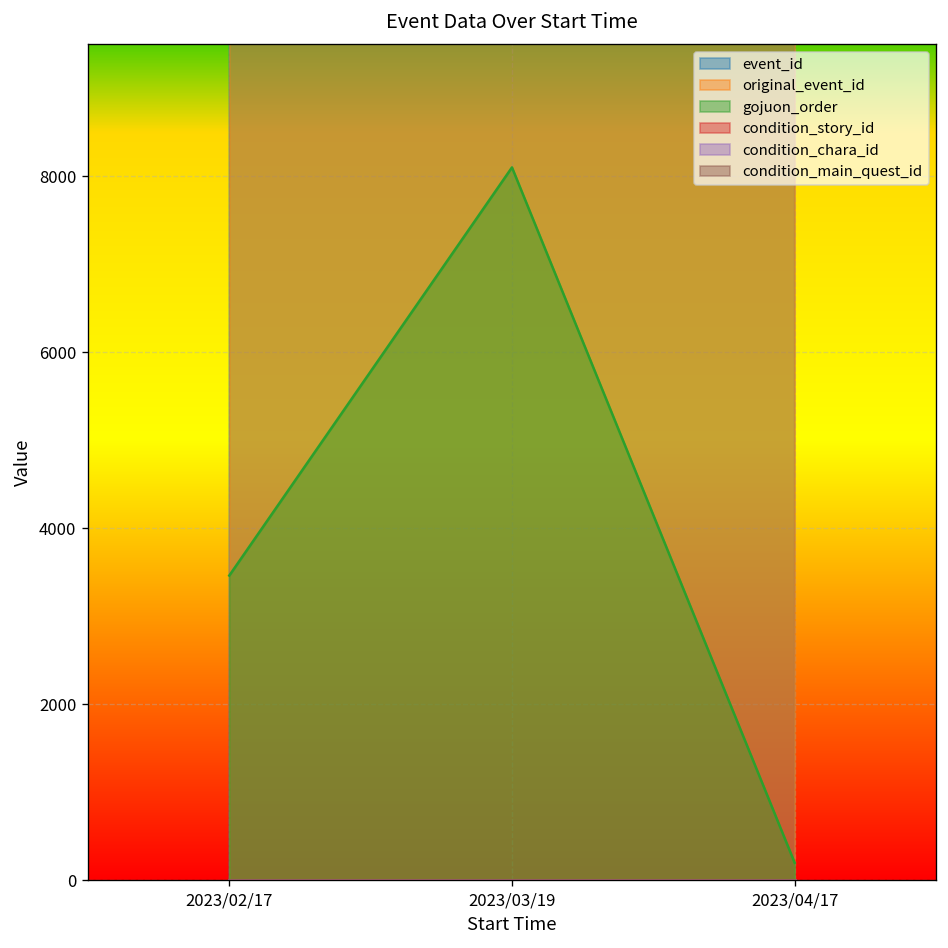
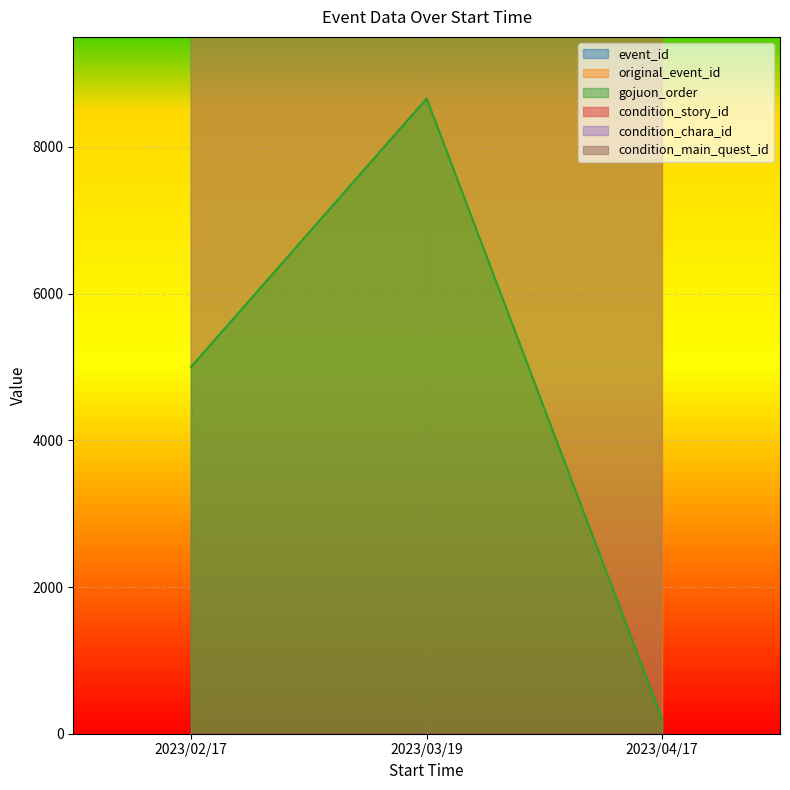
gojuon_order, 2023/02/17: 3500 -> 5000
gojuon_order, 2023/03/19: 8100 -> 8700
